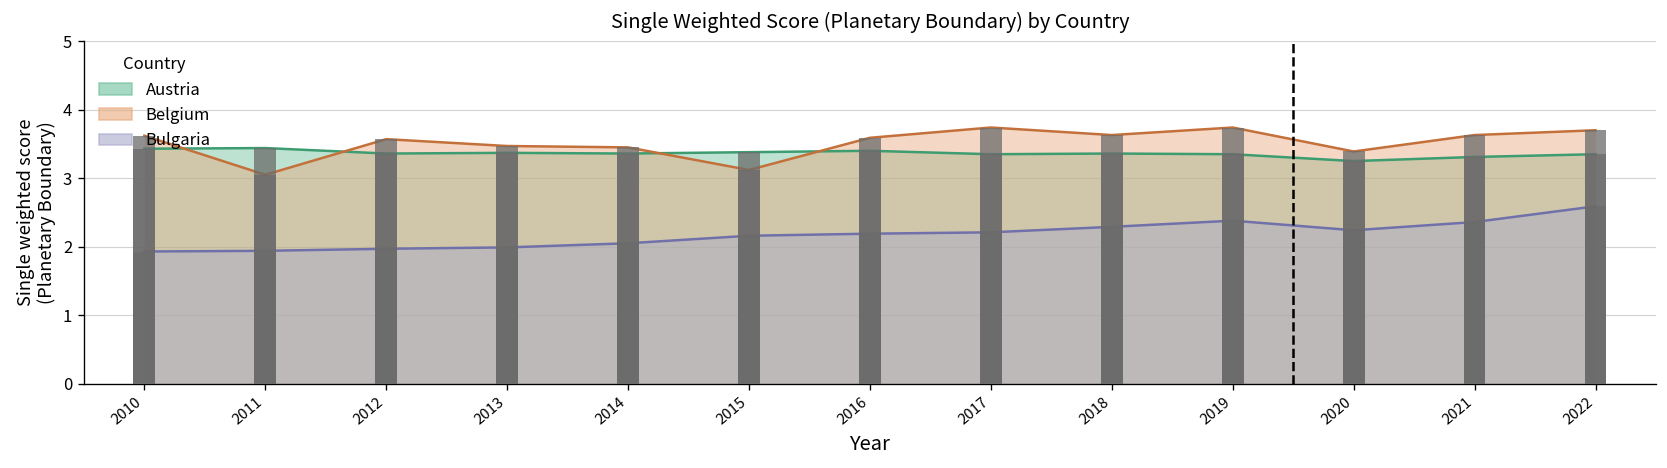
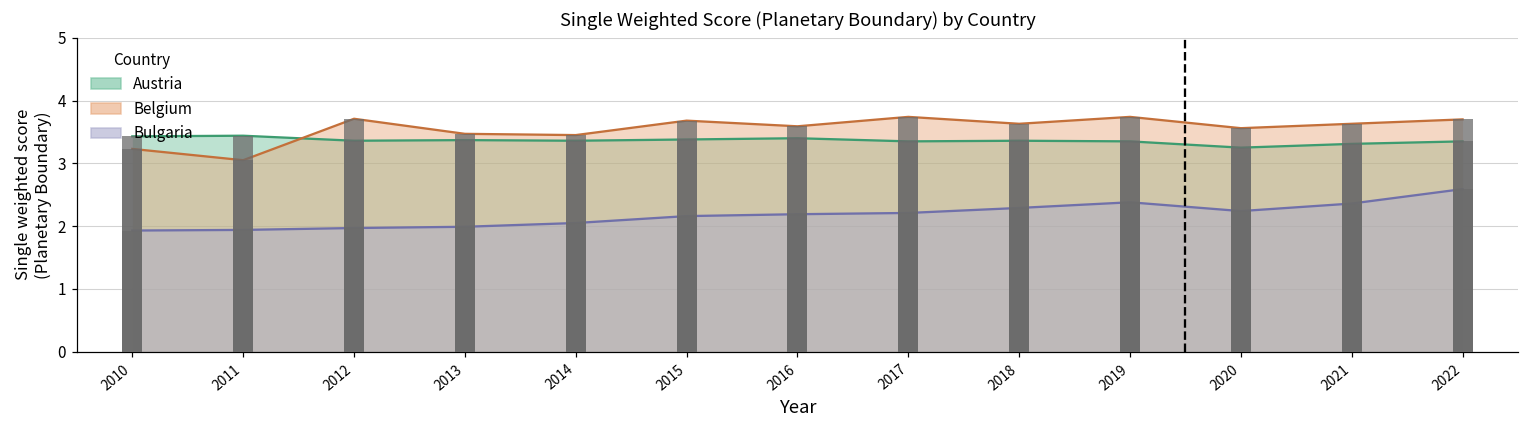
Belgium, 2010: 3.6 -> 3.2
Belgium, 2012: 3.6 -> 3.7
Belgium, 2015: 3.1 -> 3.7
Belgium, 2020: 3.4 -> 3.6
